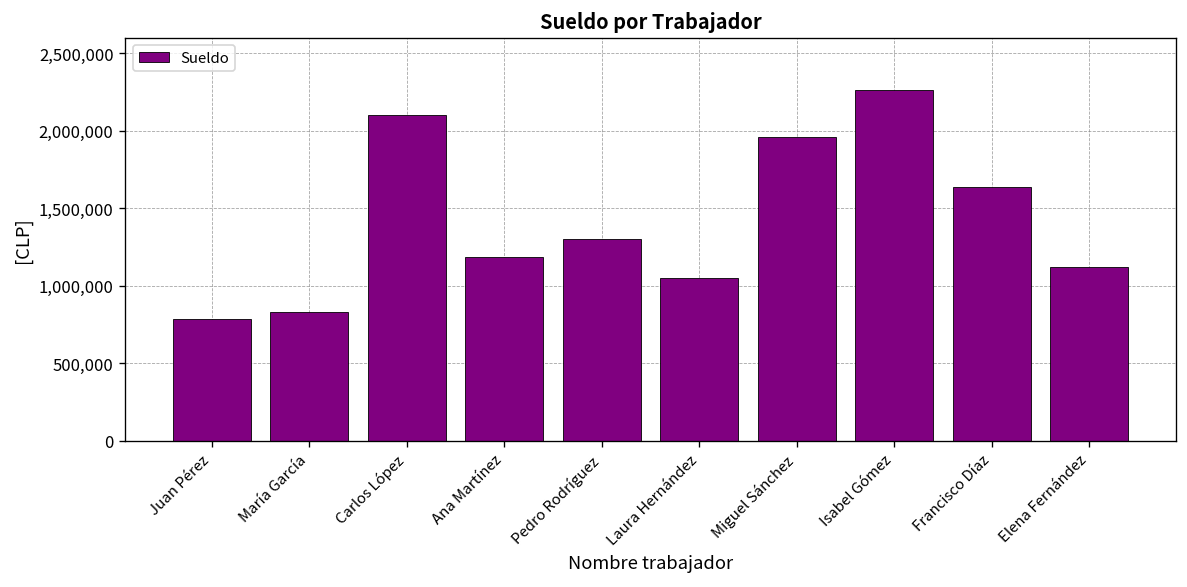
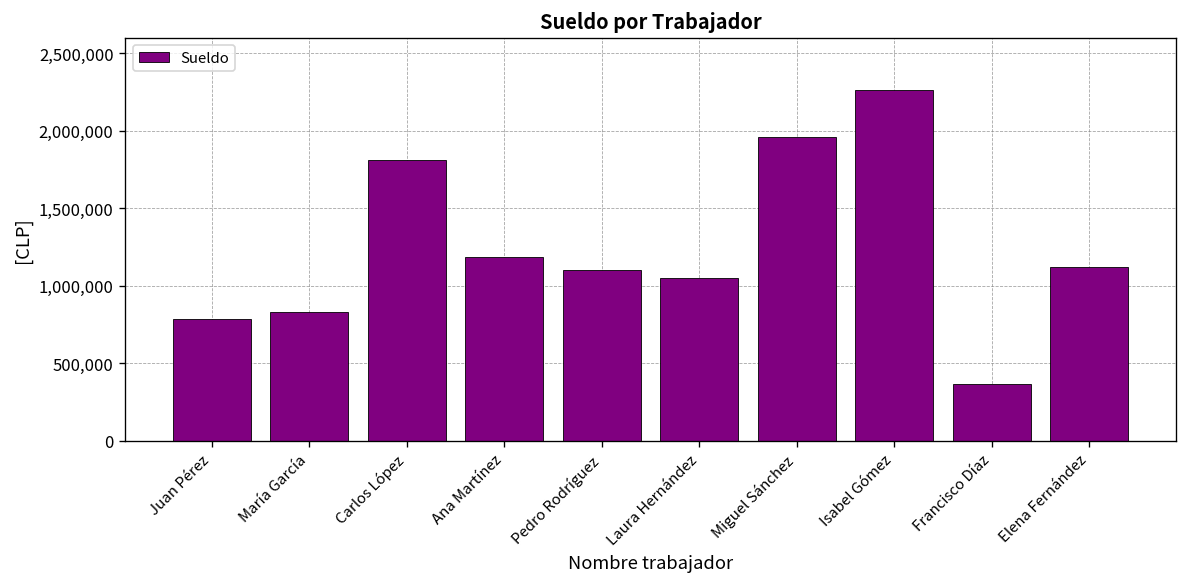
Carlos López: 2,100,000 -> 1,810,000
Pedro Rodríguez: 1,300,000 -> 1,100,000
Francisco Díaz: 1,640,000 -> 360,000
